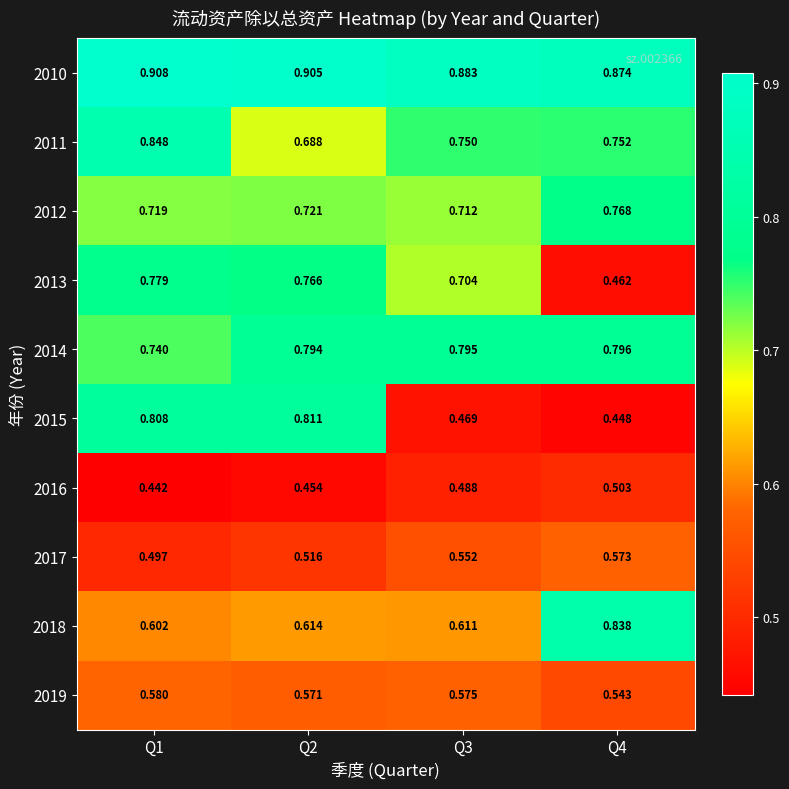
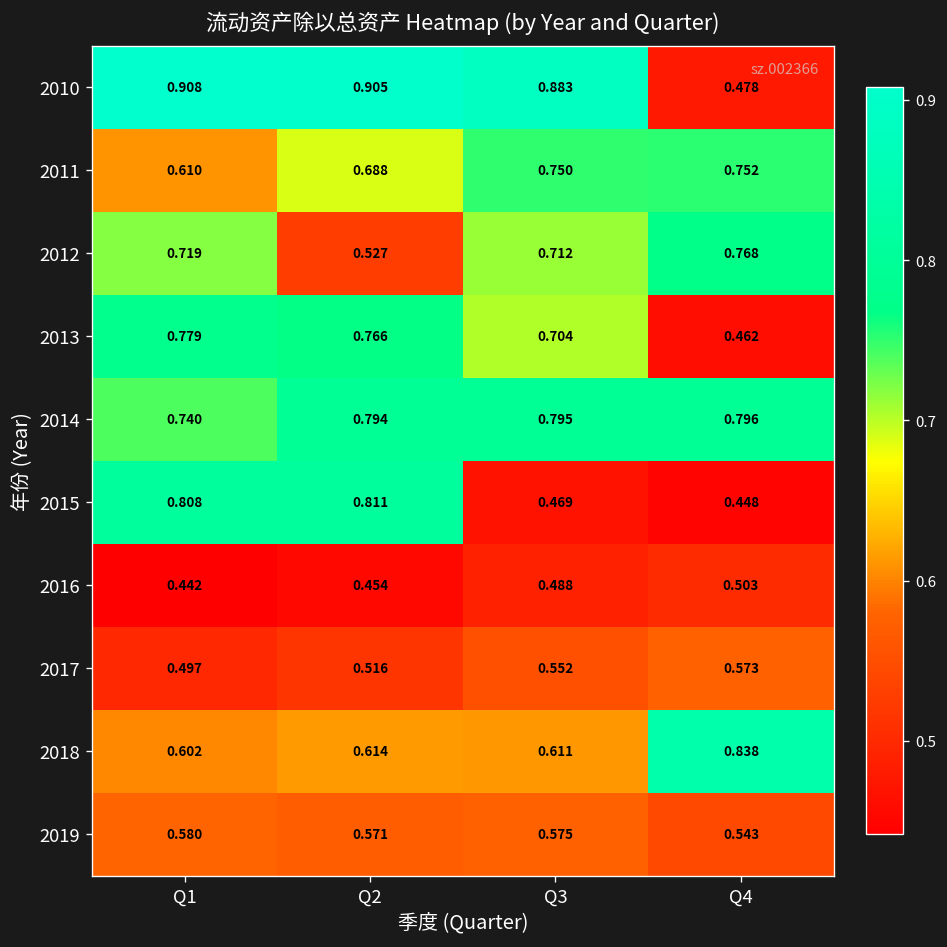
2010, Q4: 0.874 -> 0.478
2011, Q1: 0.848 -> 0.610
2012, Q2: 0.721 -> 0.527
